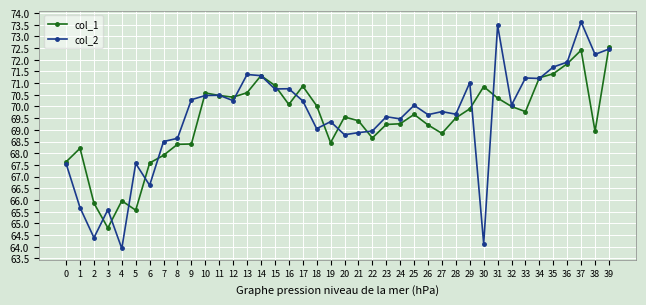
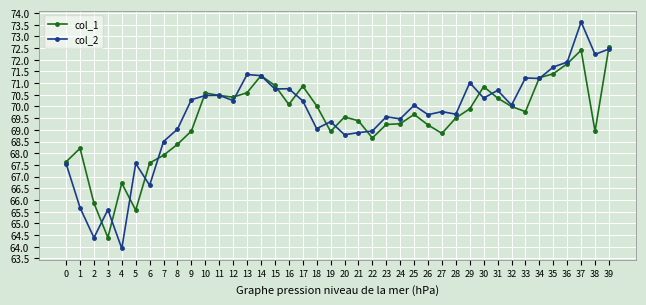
col_1, 3: 64.8 -> 64.4
col_1, 4: 66.0 -> 66.7
col_2, 8: 68.6 -> 69.0
col_1, 9: 68.4 -> 68.9
col_1, 19: 68.4 -> 68.9
col_2, 30: 64.1 -> 70.4
col_2, 31: 73.5 -> 70.7
